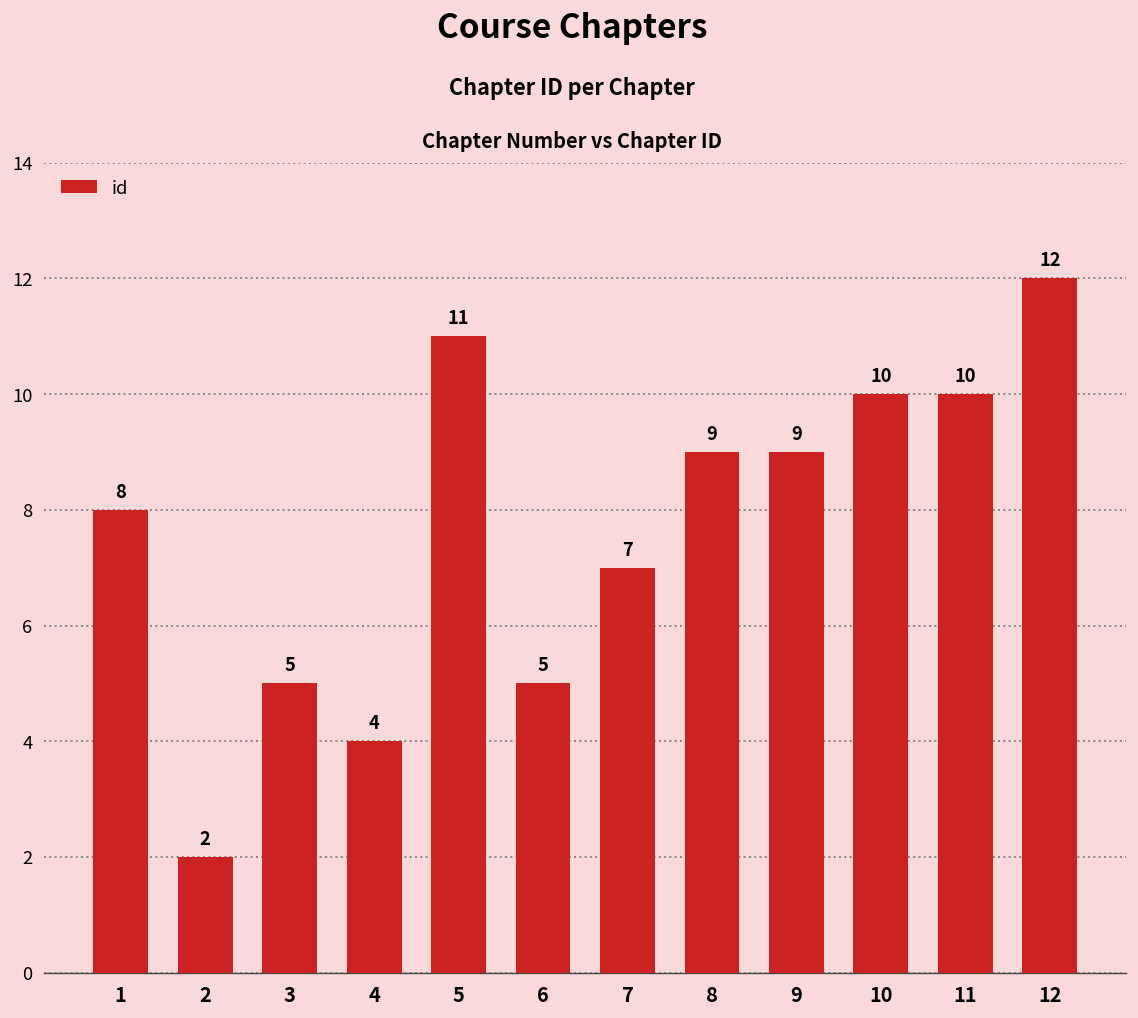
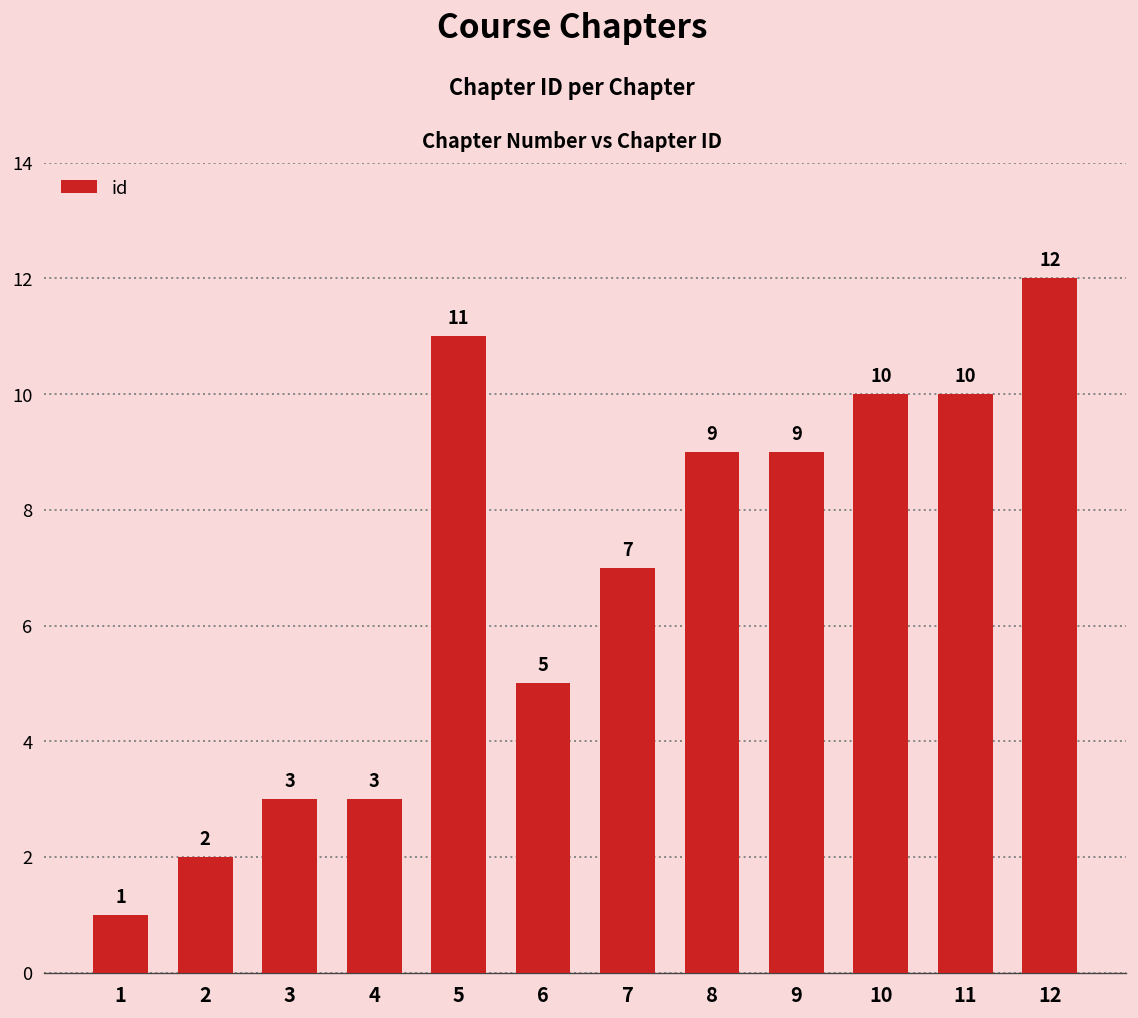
1: 8 -> 1
3: 5 -> 3
4: 4 -> 3
